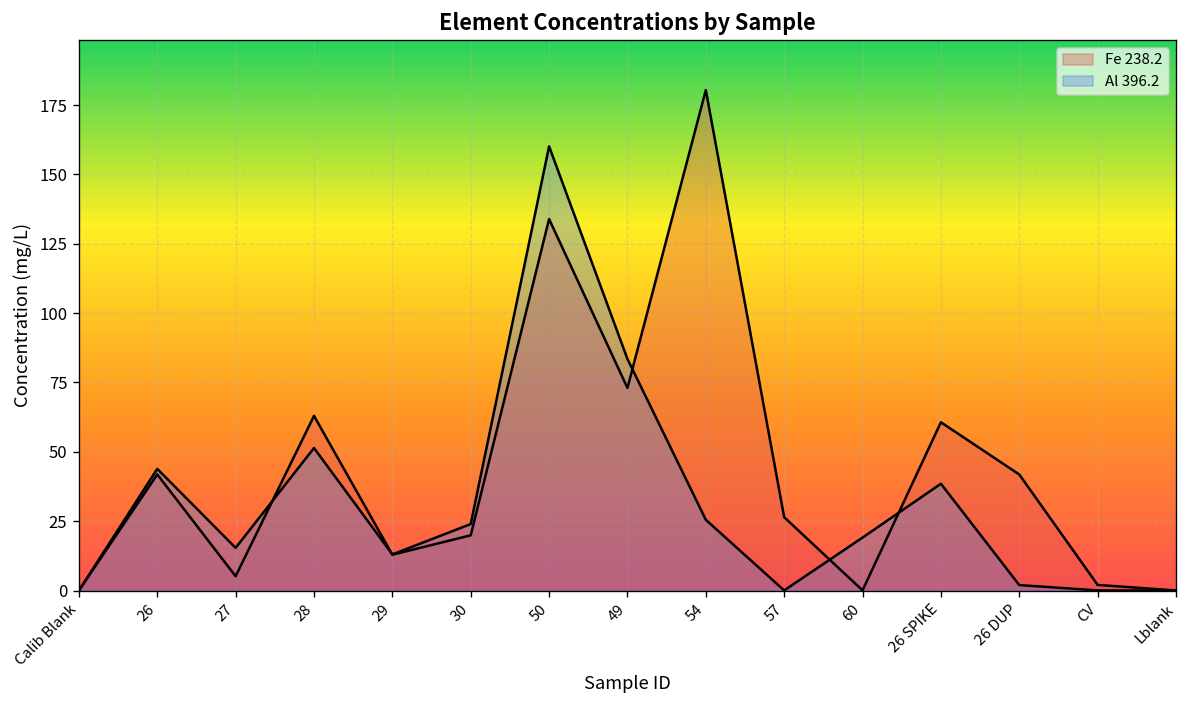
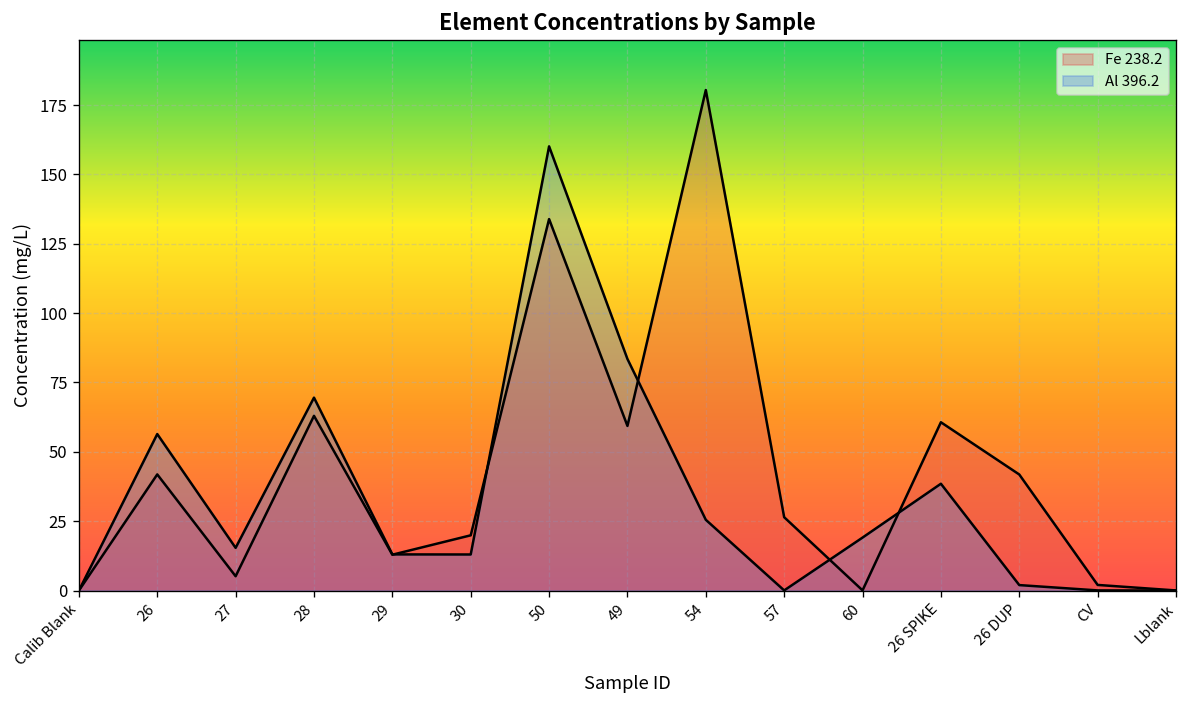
Al 396.2, 26: 44 -> 56
Al 396.2, 28: 51 -> 70
Al 396.2, 30: 24 -> 13
Fe 238.2, 49: 73 -> 59
